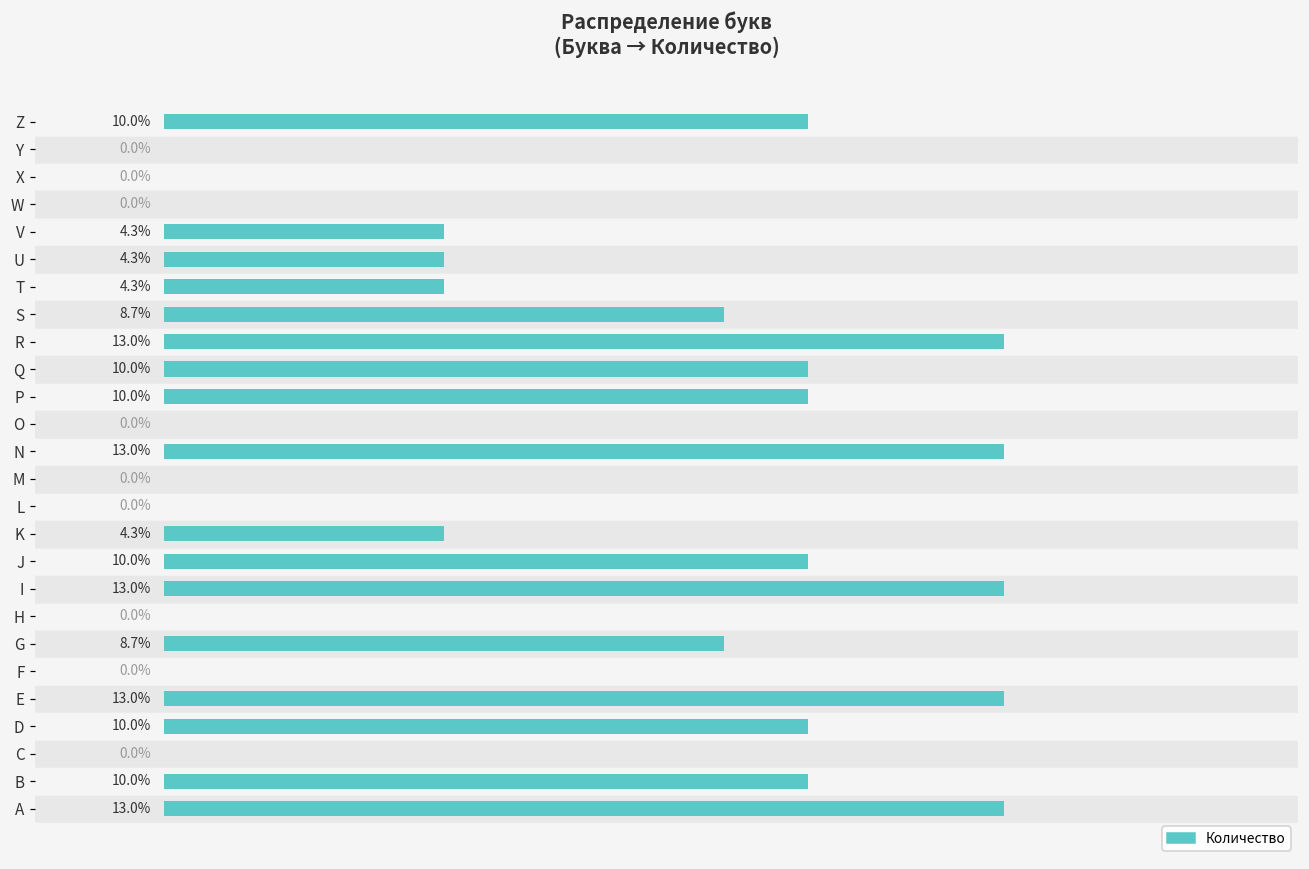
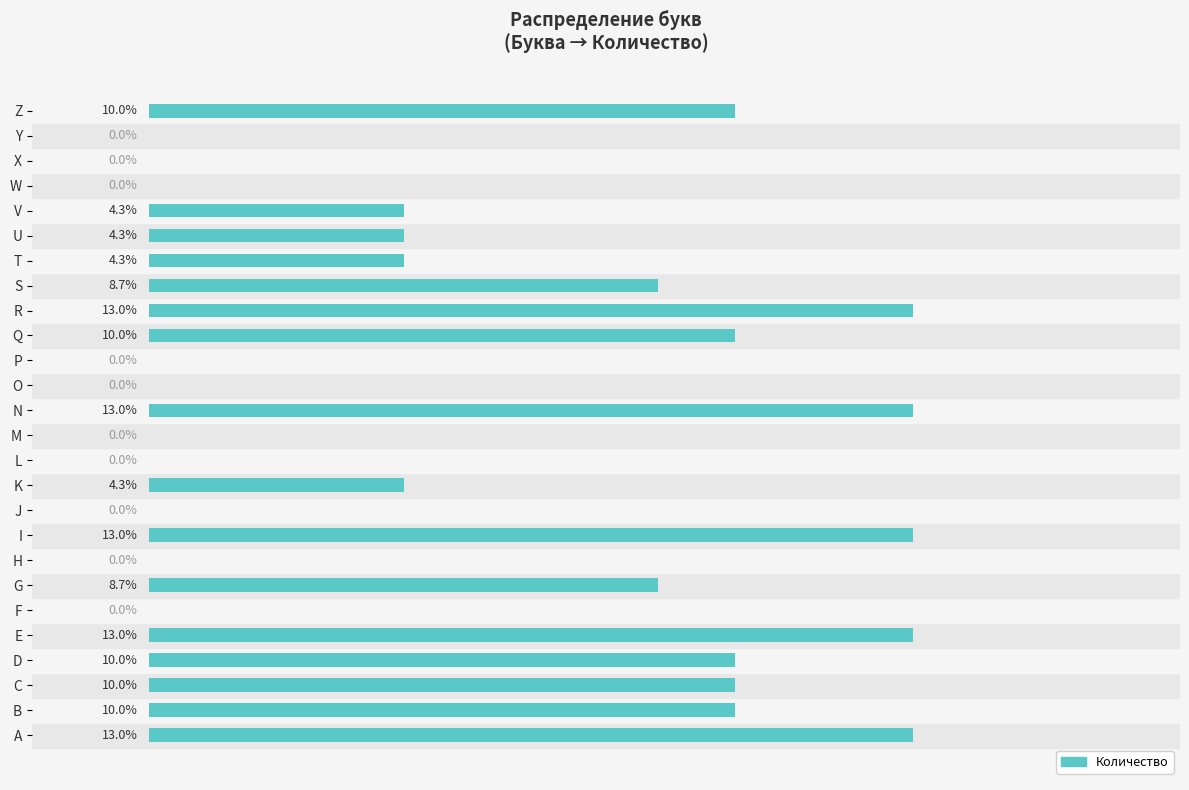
P: 10.0% -> 0.0%
J: 10.0% -> 0.0%
C: 0.0% -> 10.0%
